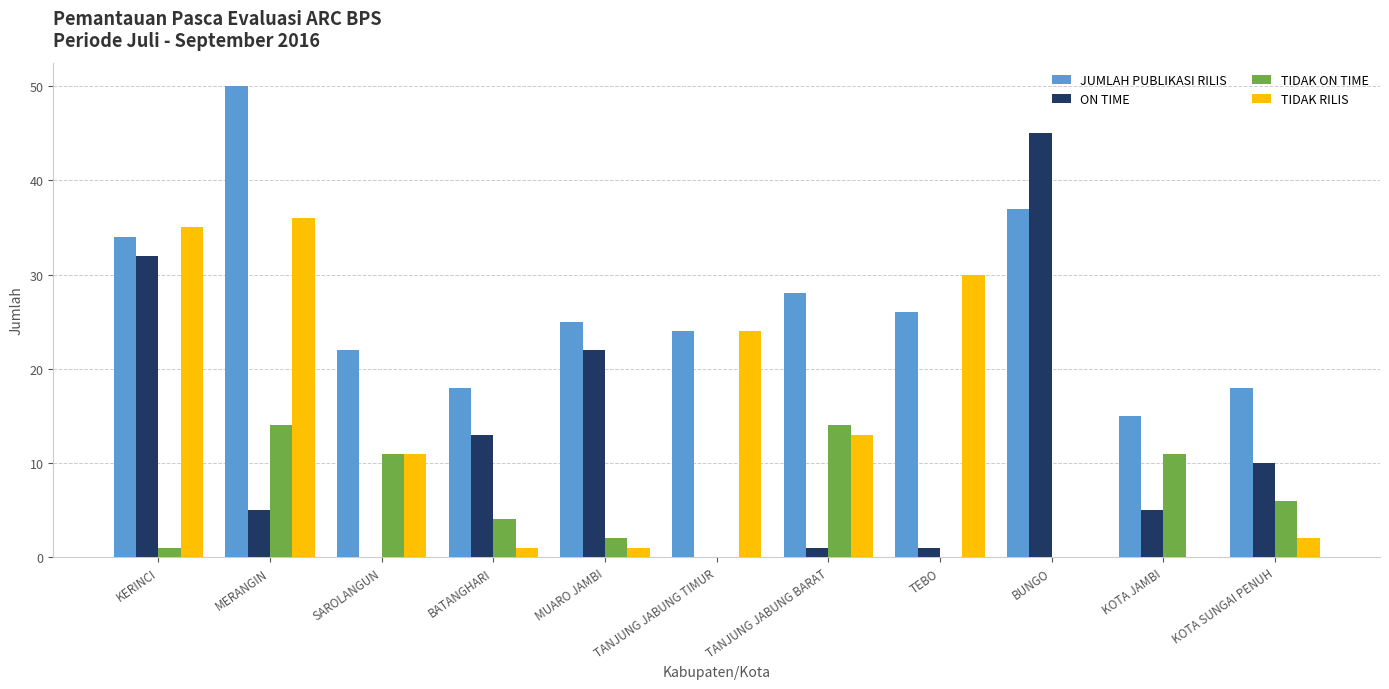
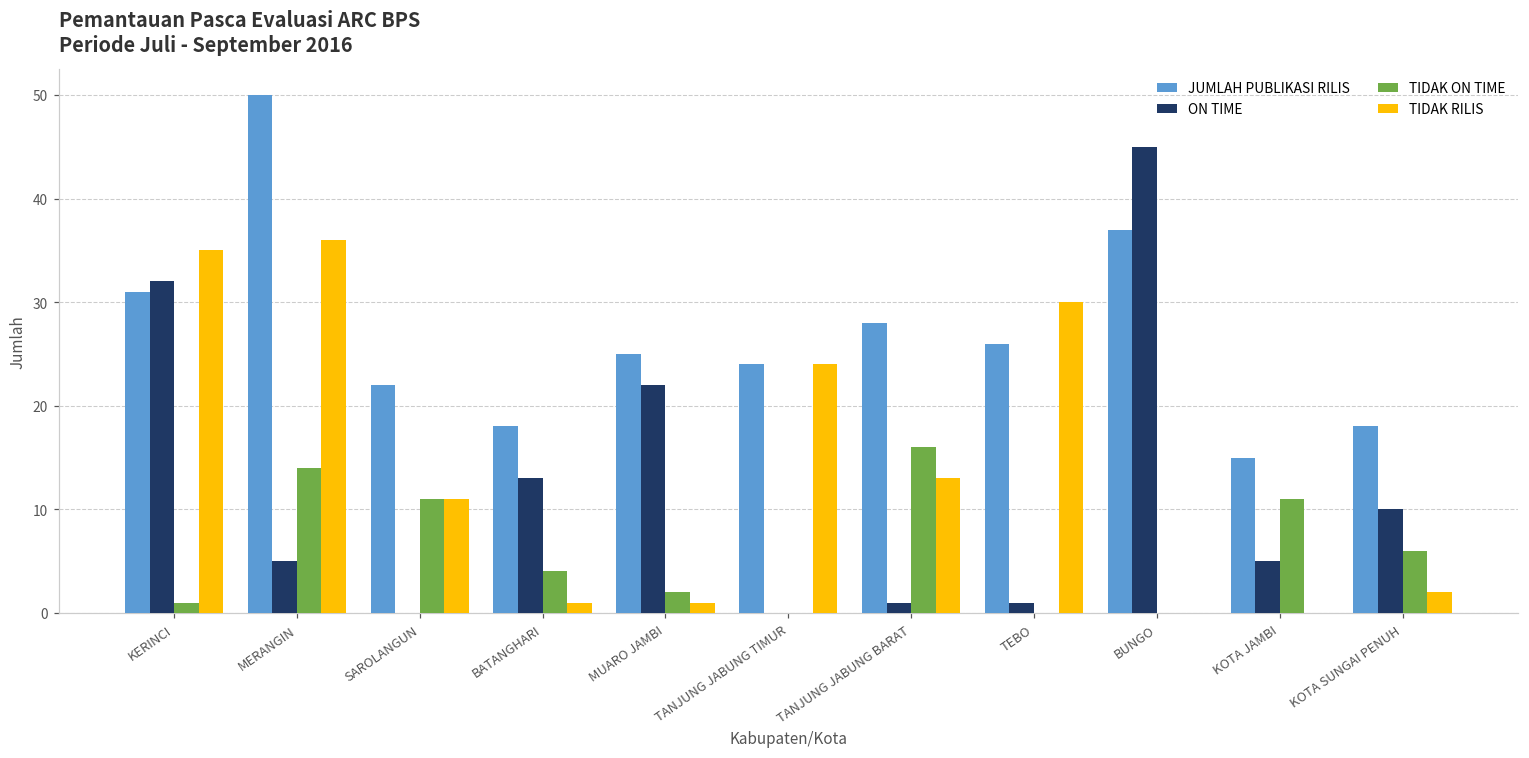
JUMLAH PUBLIKASI RILIS, KERINCI: 34 -> 31
TIDAK ON TIME, TANJUNG JABUNG BARAT: 14 -> 16
